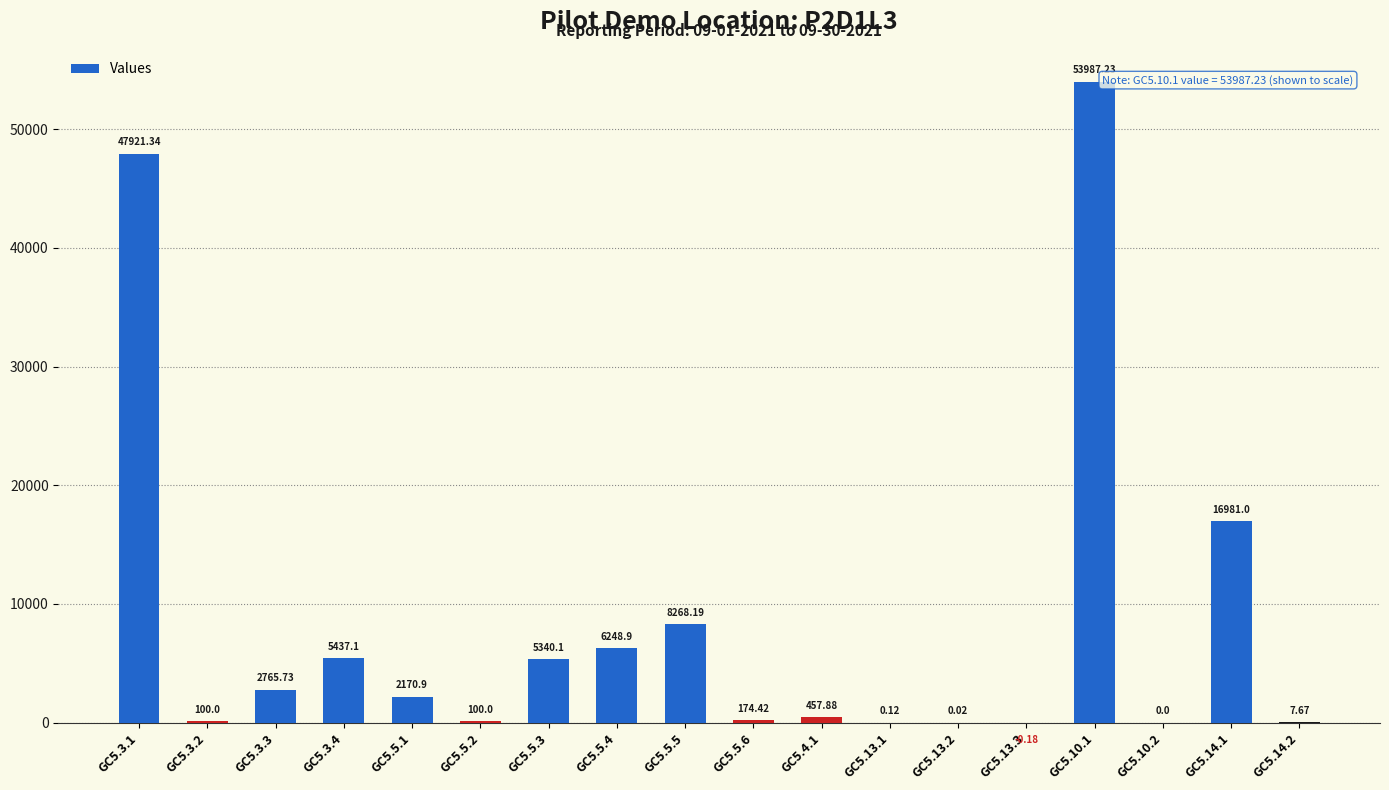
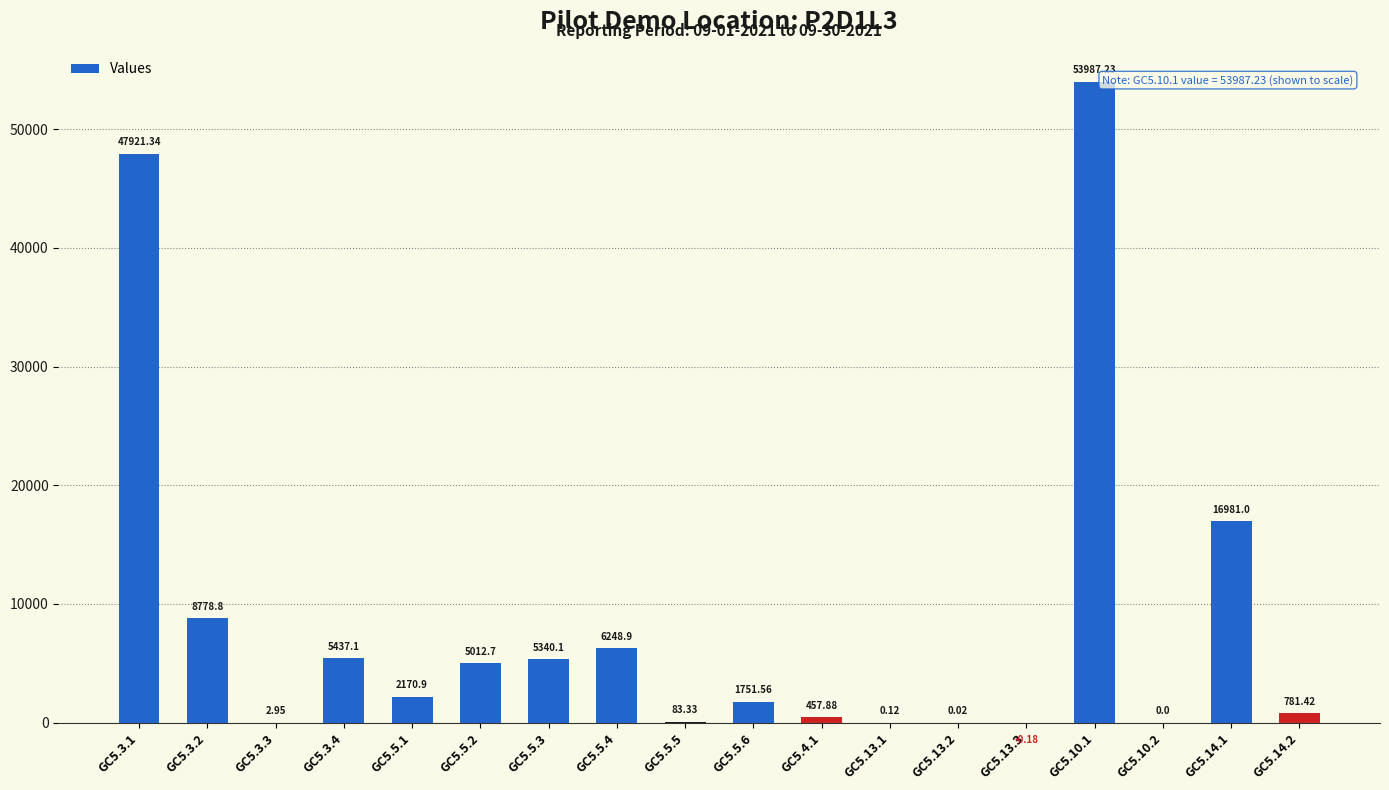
GC5.3.2: 100.0 -> 8778.8
GC5.3.3: 2765.73 -> 2.95
GC5.5.2: 100.0 -> 5012.7
GC5.5.5: 8268.19 -> 83.33
GC5.5.6: 174.42 -> 1751.56
GC5.14.2: 7.67 -> 781.42
